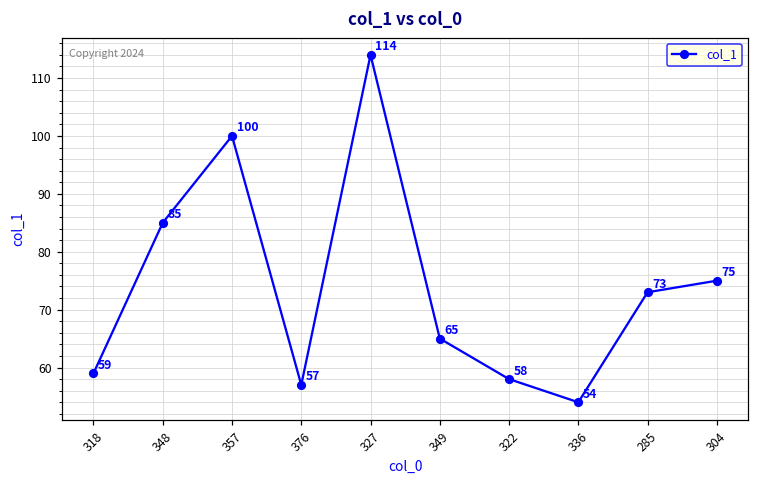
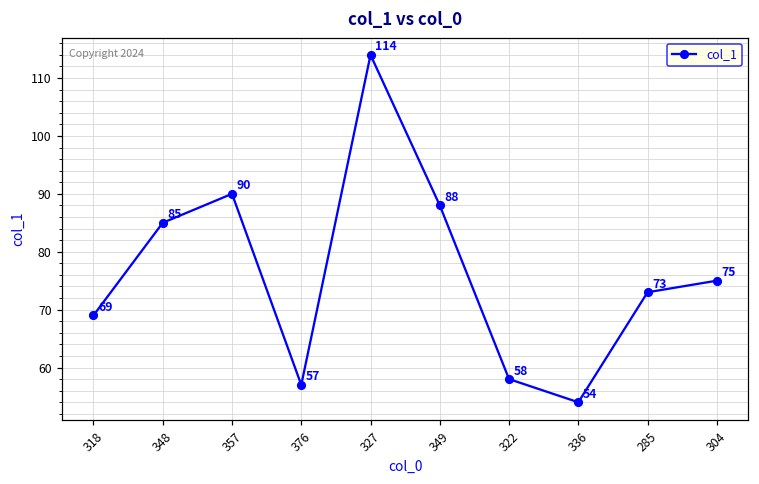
318: 59 -> 69
357: 100 -> 90
349: 65 -> 88
